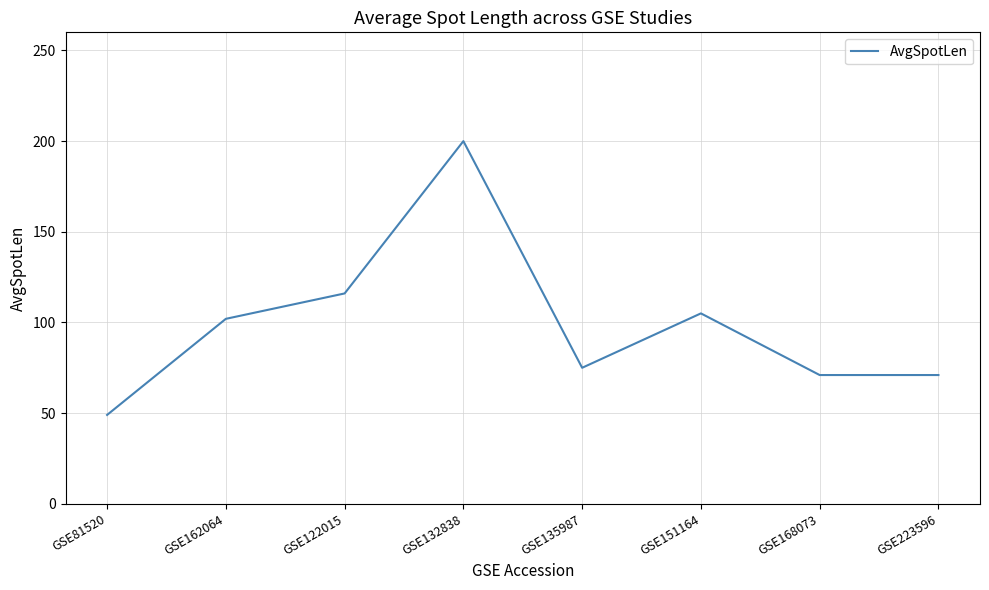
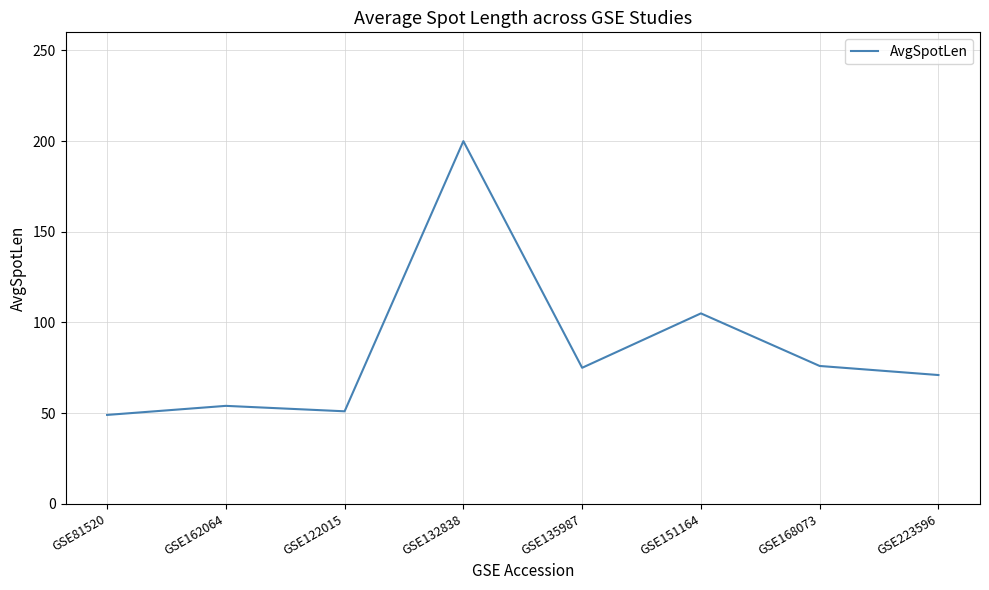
GSE162064: 102 -> 54
GSE122015: 116 -> 51
GSE168073: 71 -> 76
